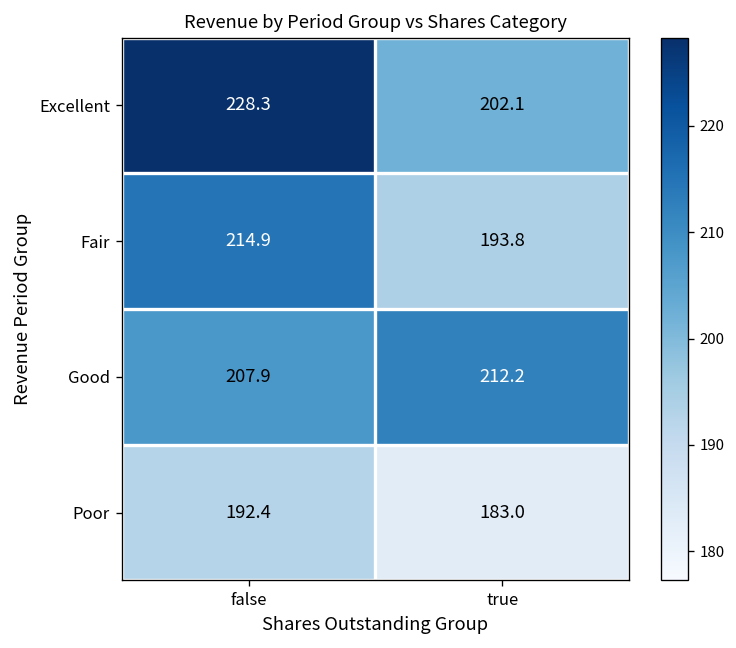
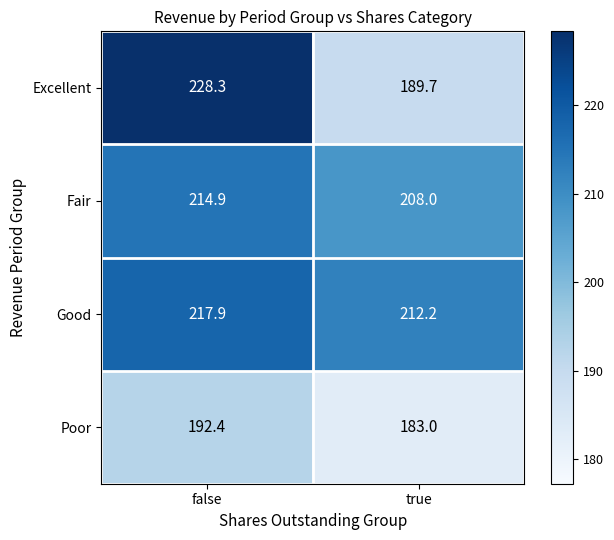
Excellent, true: 202.1 -> 189.7
Fair, true: 193.8 -> 208.0
Good, false: 207.9 -> 217.9
